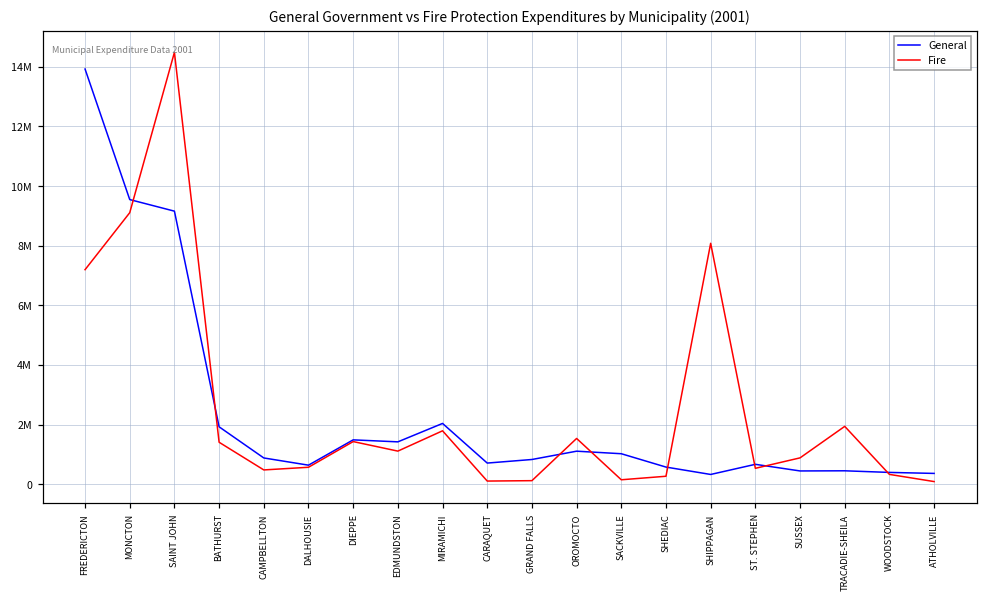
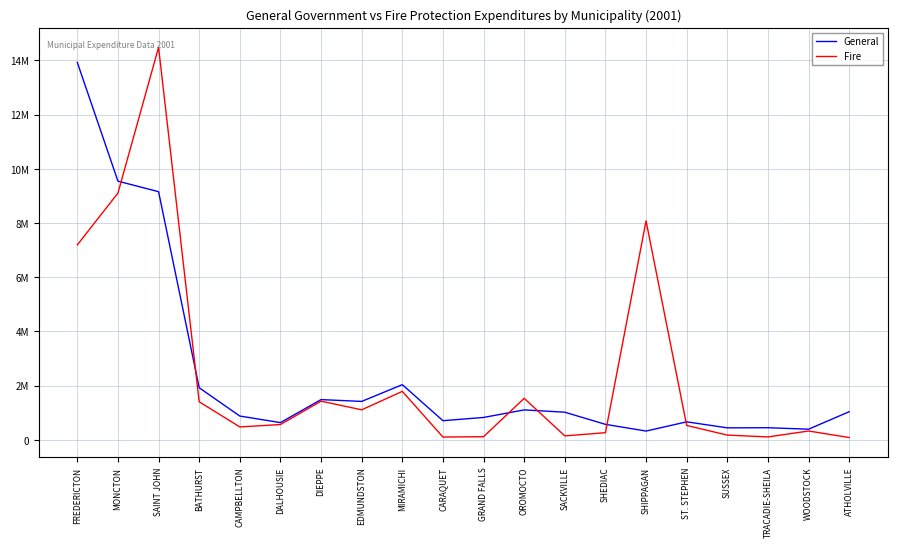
Fire, SUSSEX: 900000 -> 200000
Fire, TRACADIE-SHEILA: 1900000 -> 100000
General, ATHOLVILLE: 400000 -> 1000000
